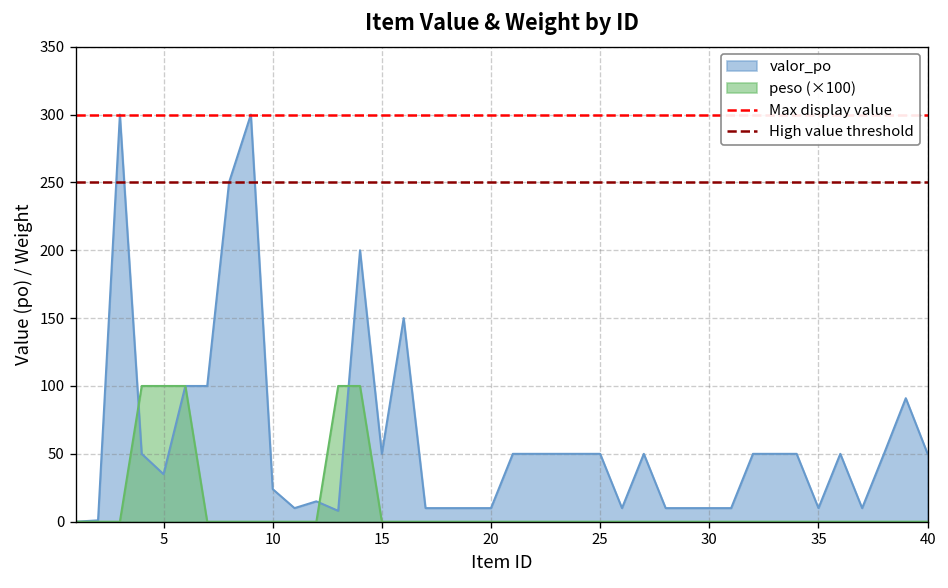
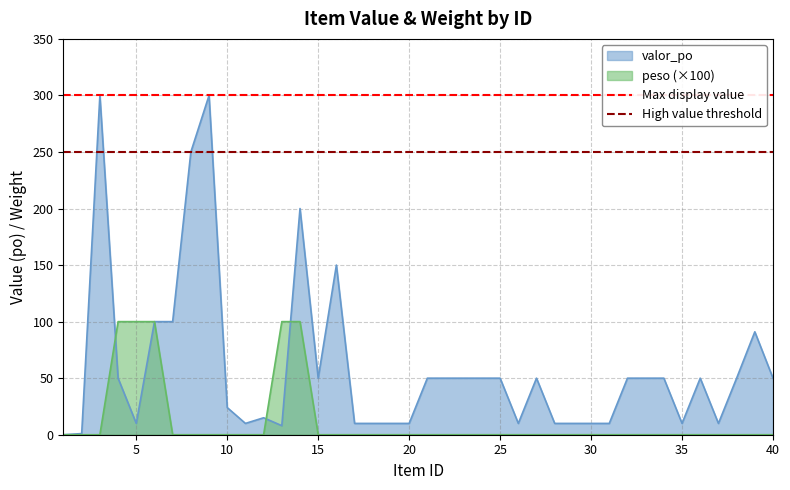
valor_po, 5: 35 -> 10
